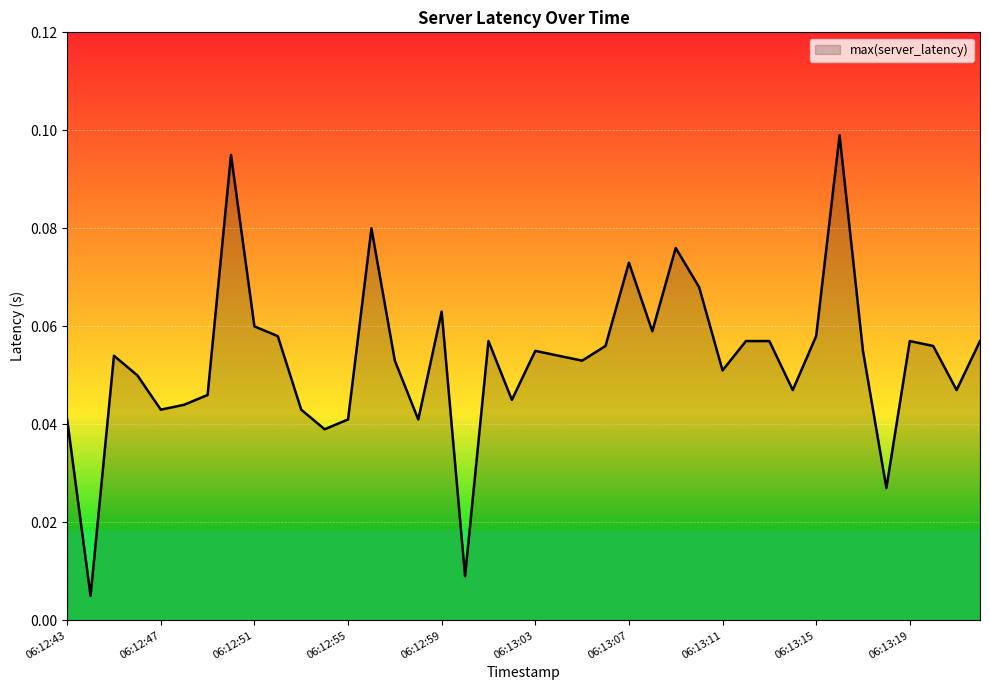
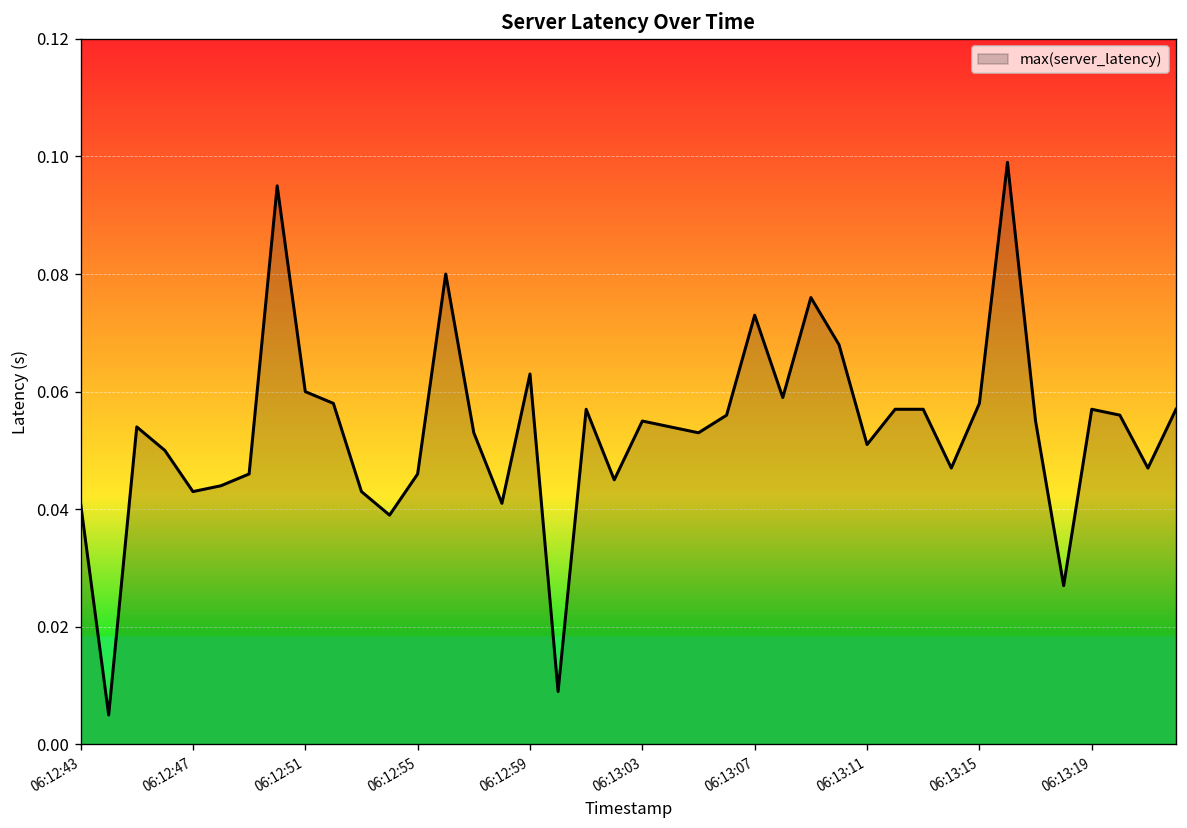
06:12:55: 0.041 -> 0.046
